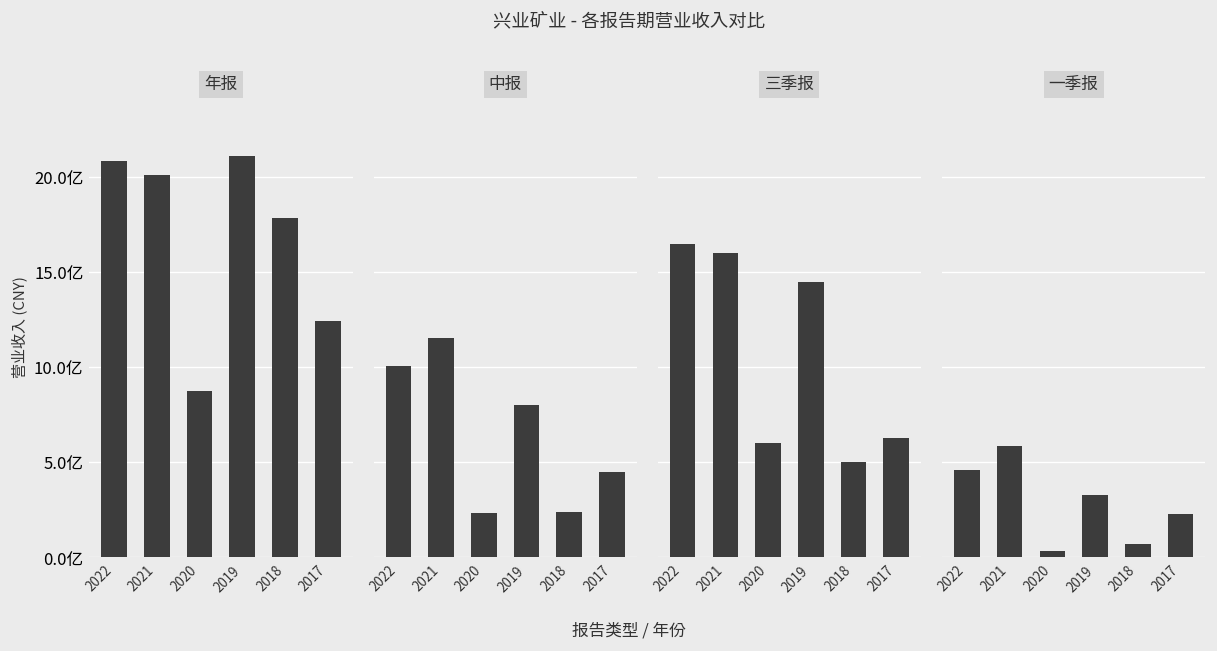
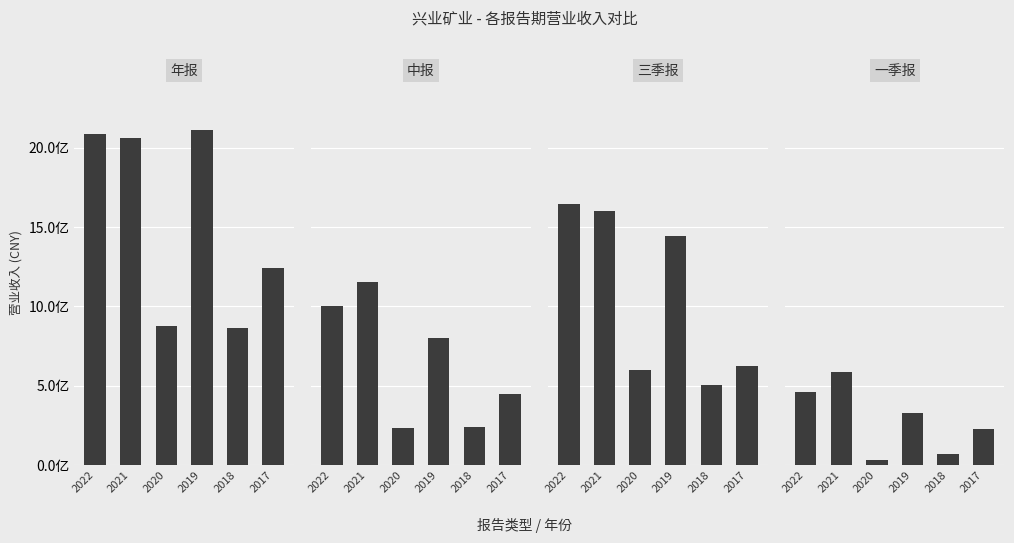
年报, 2021: 20.1亿 -> 20.6亿
年报, 2018: 17.8亿 -> 8.7亿
